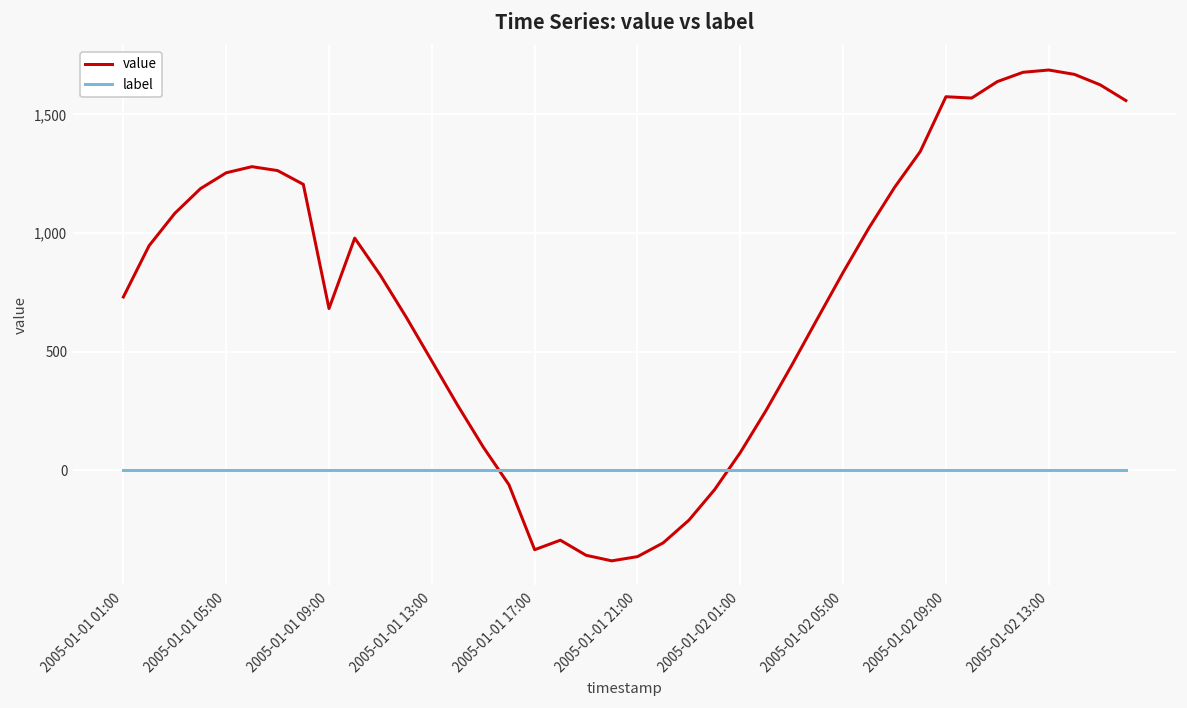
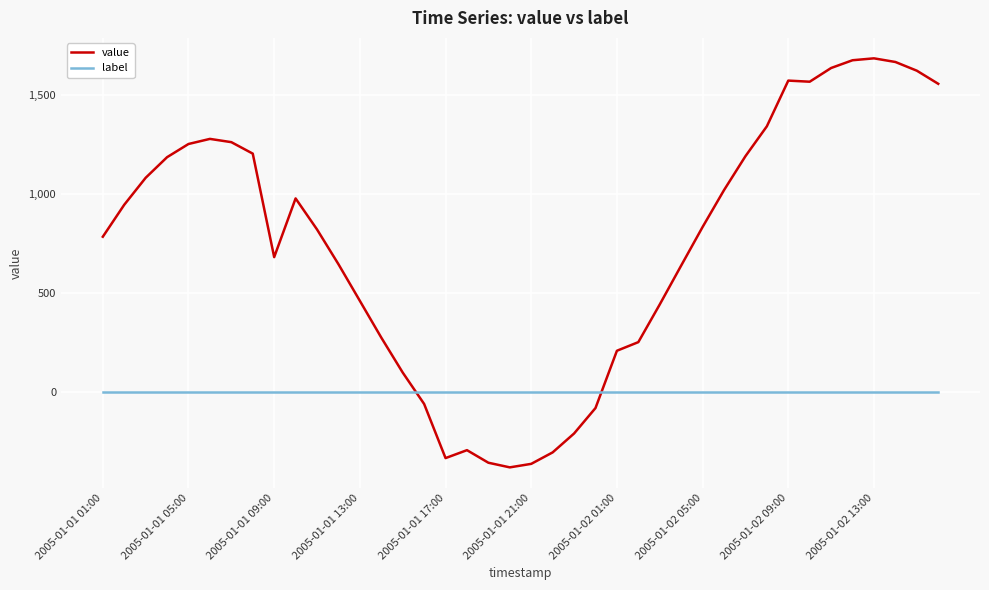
value, 2005-01-01 01:00: 730 -> 780
value, 2005-01-02 01:00: 70 -> 210
